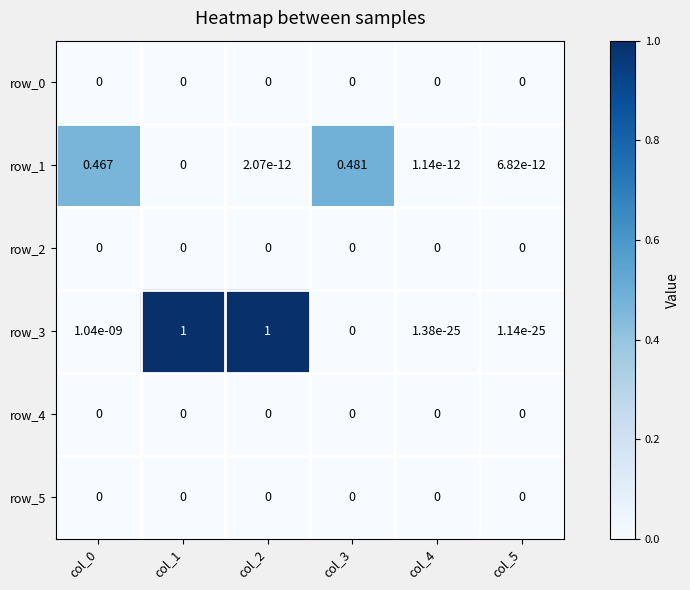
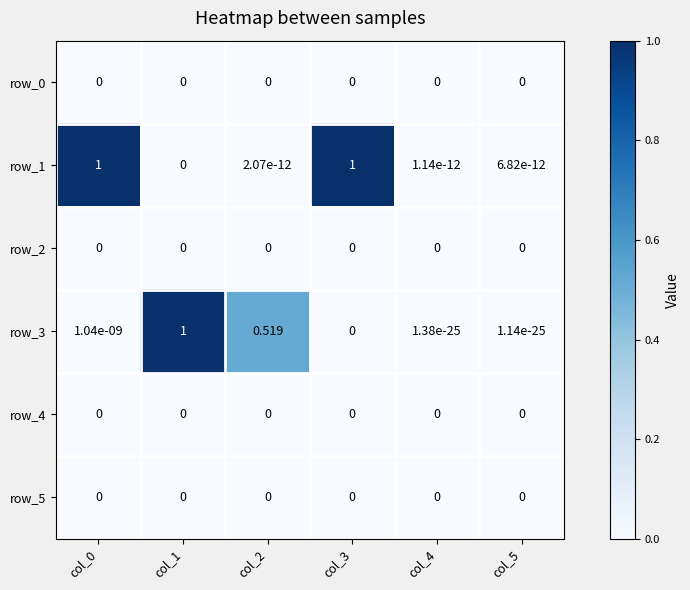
row_1, col_0: 0.467 -> 1
row_1, col_3: 0.481 -> 1
row_3, col_2: 1 -> 0.519
